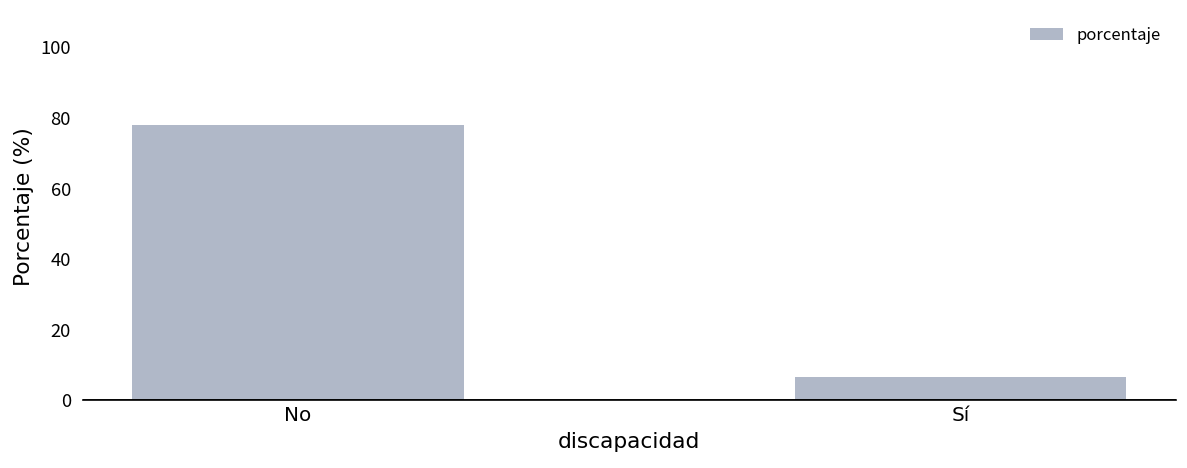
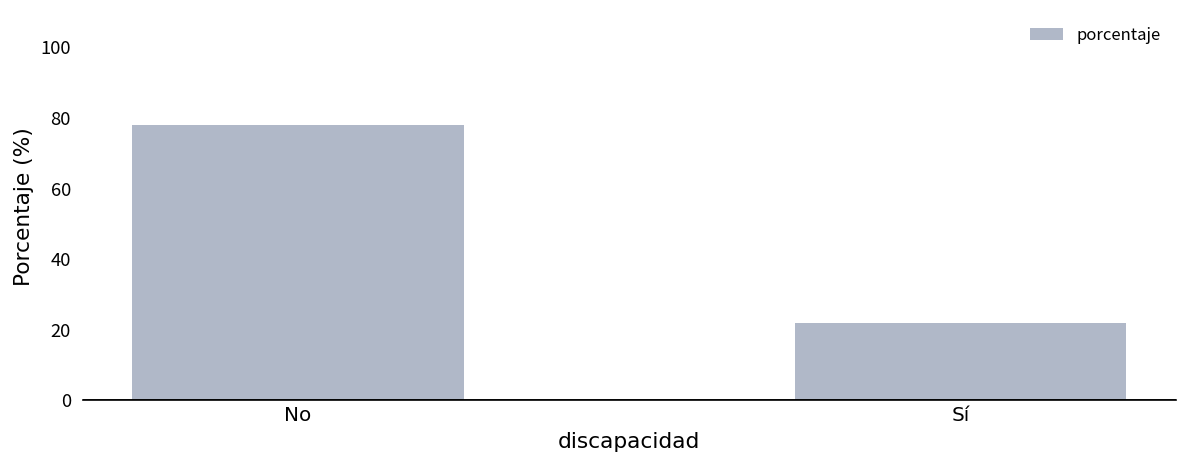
Sí: 7 -> 22
